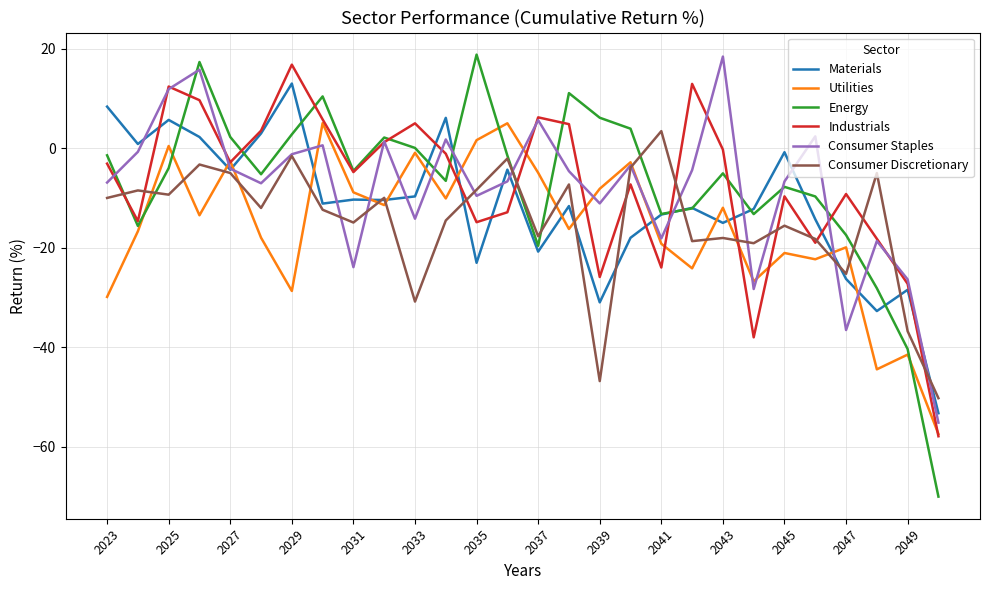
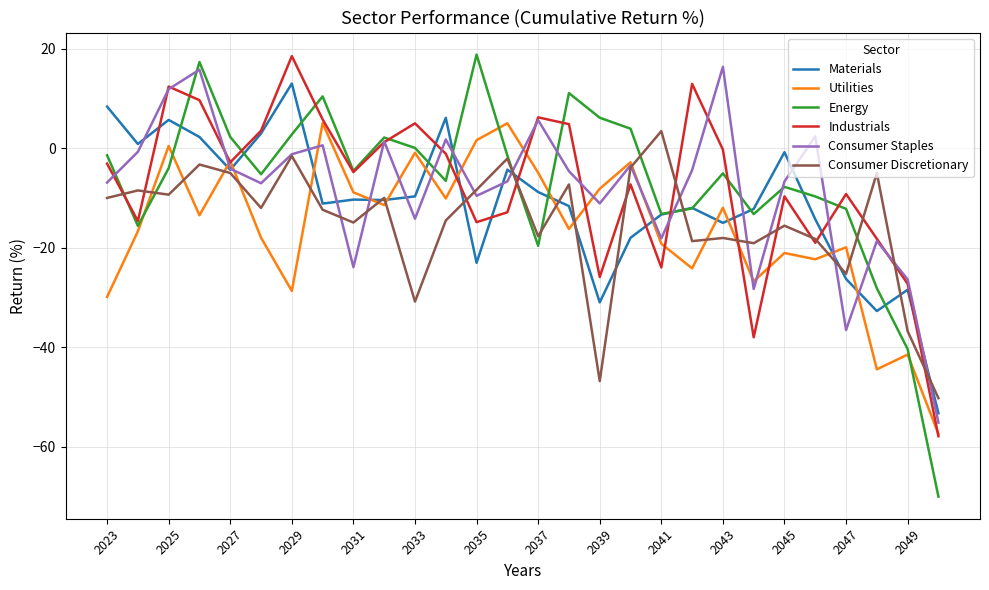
Industrials, 2029: 17 -> 19
Materials, 2037: -21 -> -9
Consumer Staples, 2043: 18 -> 16
Energy, 2047: -17 -> -12
